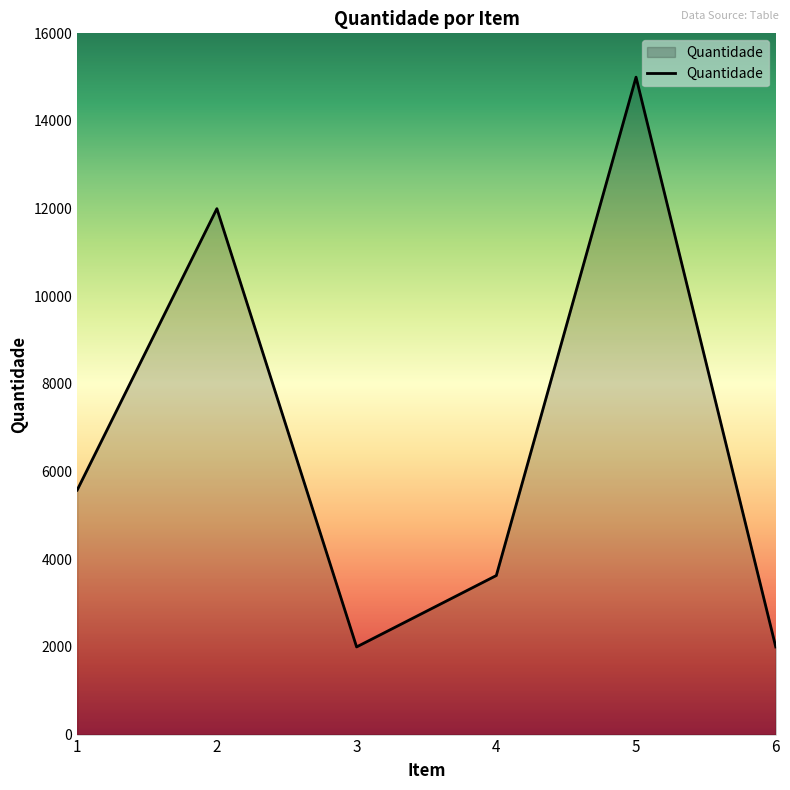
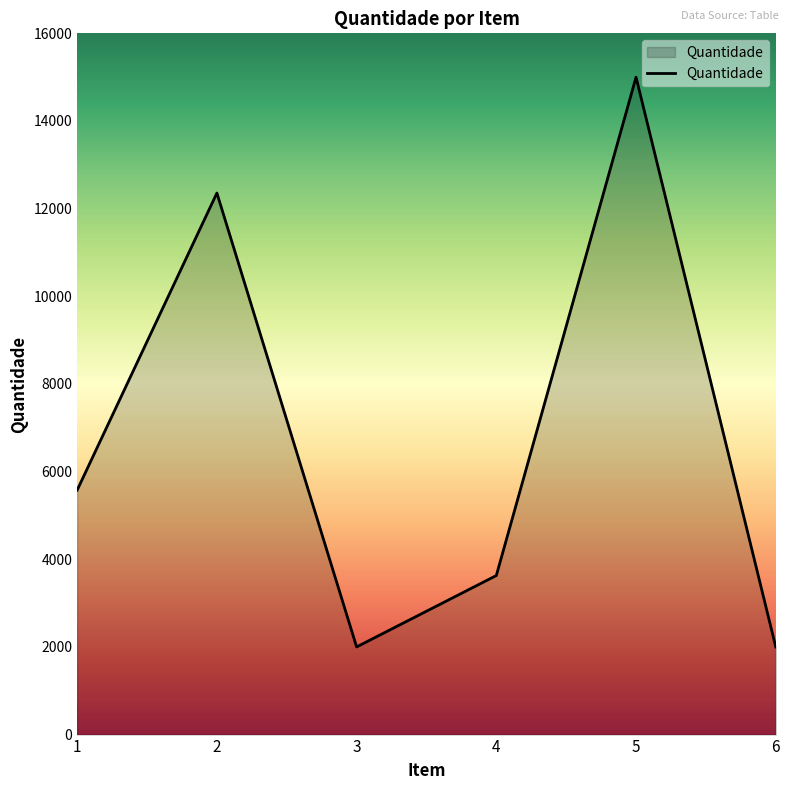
2: 12000 -> 12400
